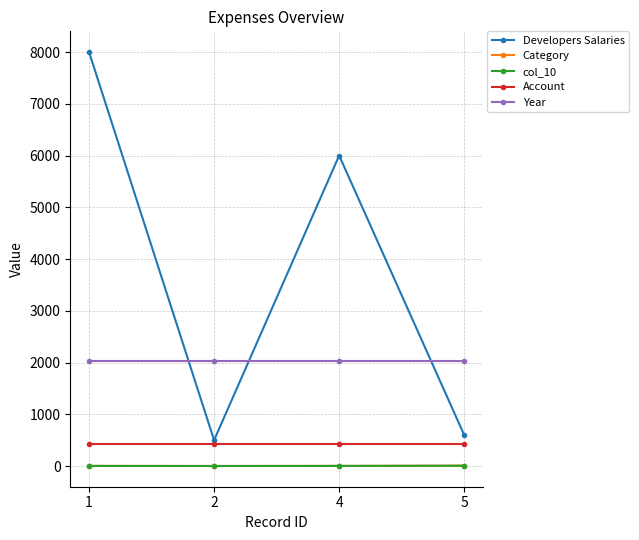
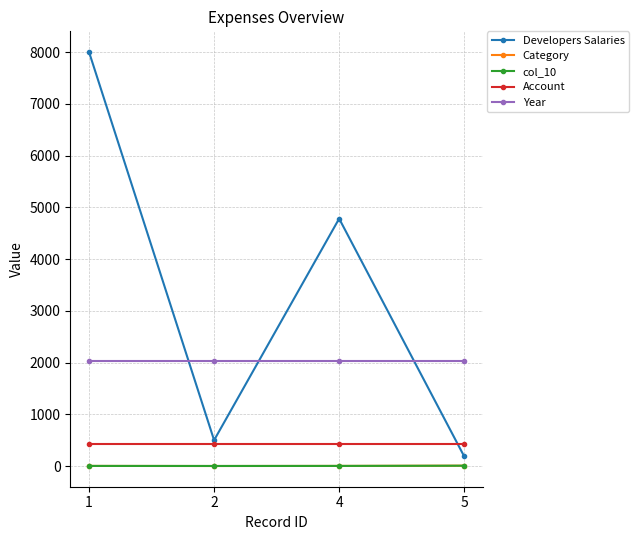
Developers Salaries, 4: 6000 -> 4800
Developers Salaries, 5: 600 -> 200
